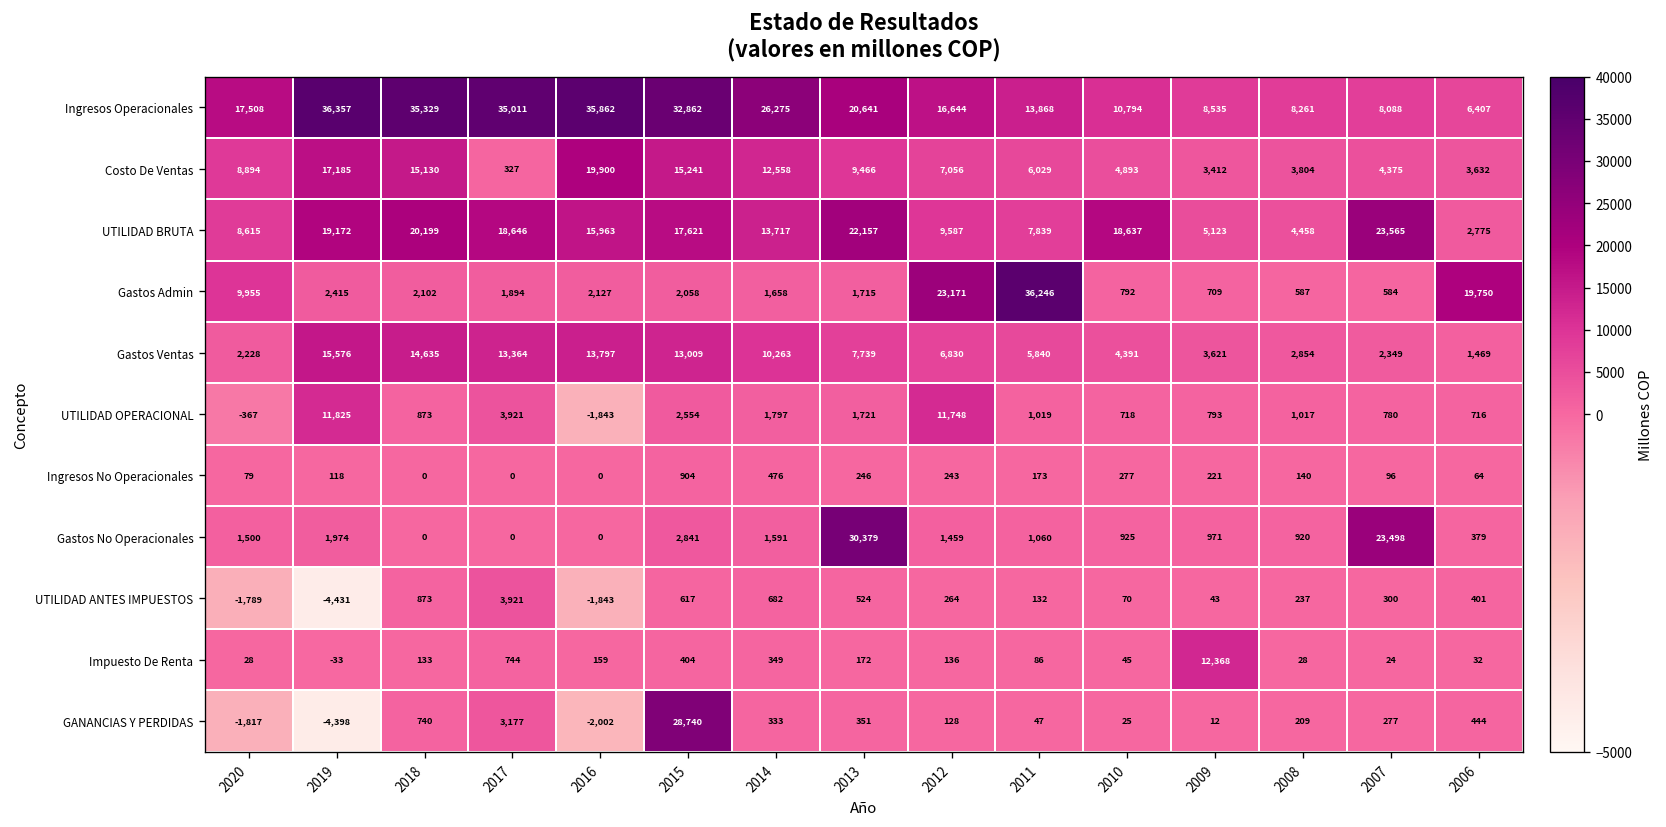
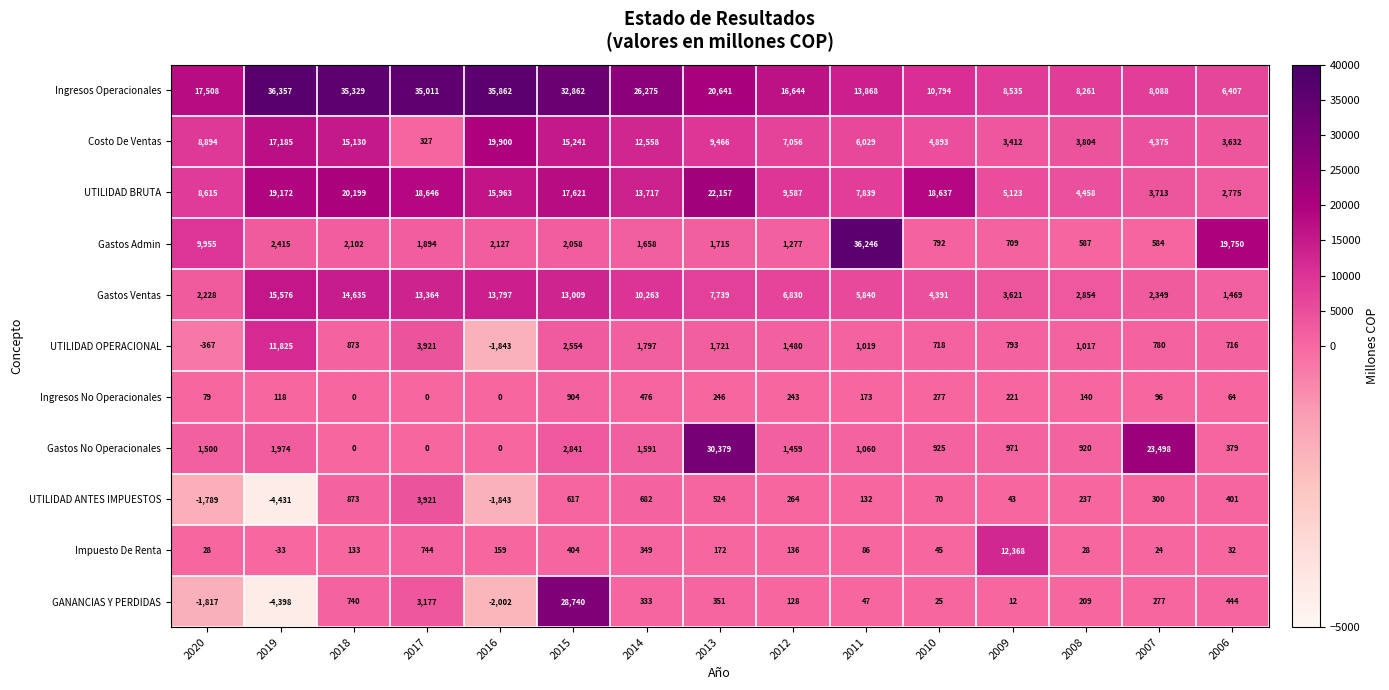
UTILIDAD BRUTA, 2007: 23,565 -> 3,713
Gastos Admin, 2012: 23,171 -> 1,277
UTILIDAD OPERACIONAL, 2012: 11,748 -> 1,480
